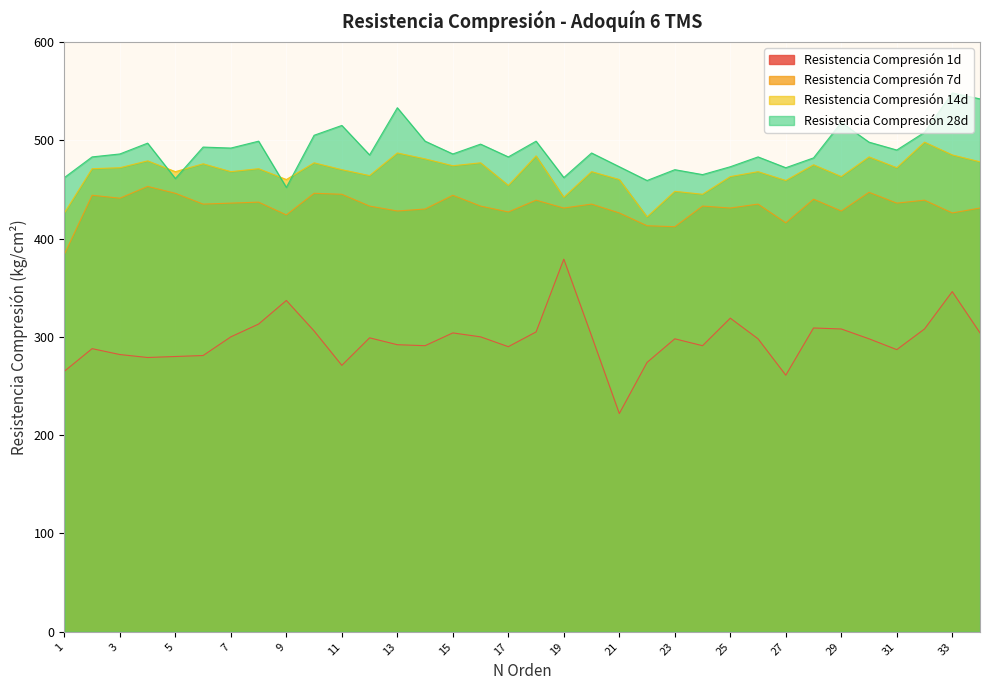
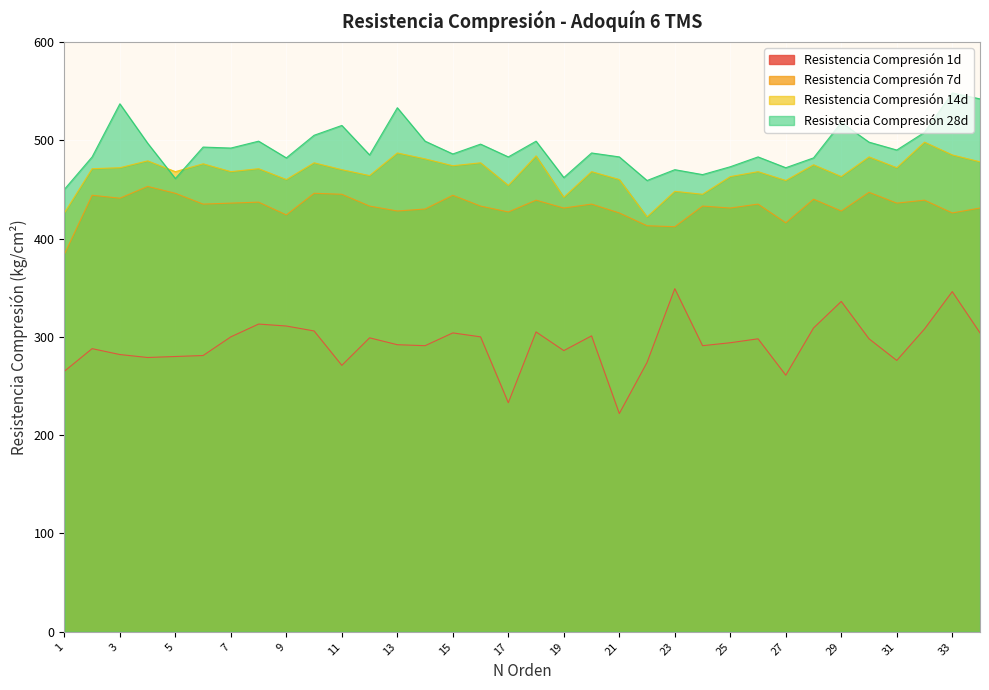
Resistencia Compresión 28d, 1: 460 -> 450
Resistencia Compresión 28d, 3: 490 -> 540
Resistencia Compresión 1d, 9: 340 -> 310
Resistencia Compresión 28d, 9: 450 -> 480
Resistencia Compresión 1d, 17: 290 -> 230
Resistencia Compresión 1d, 19: 380 -> 290
Resistencia Compresión 28d, 21: 470 -> 480
Resistencia Compresión 1d, 23: 300 -> 350
Resistencia Compresión 1d, 25: 320 -> 290
Resistencia Compresión 1d, 29: 310 -> 340
Resistencia Compresión 1d, 31: 290 -> 280
